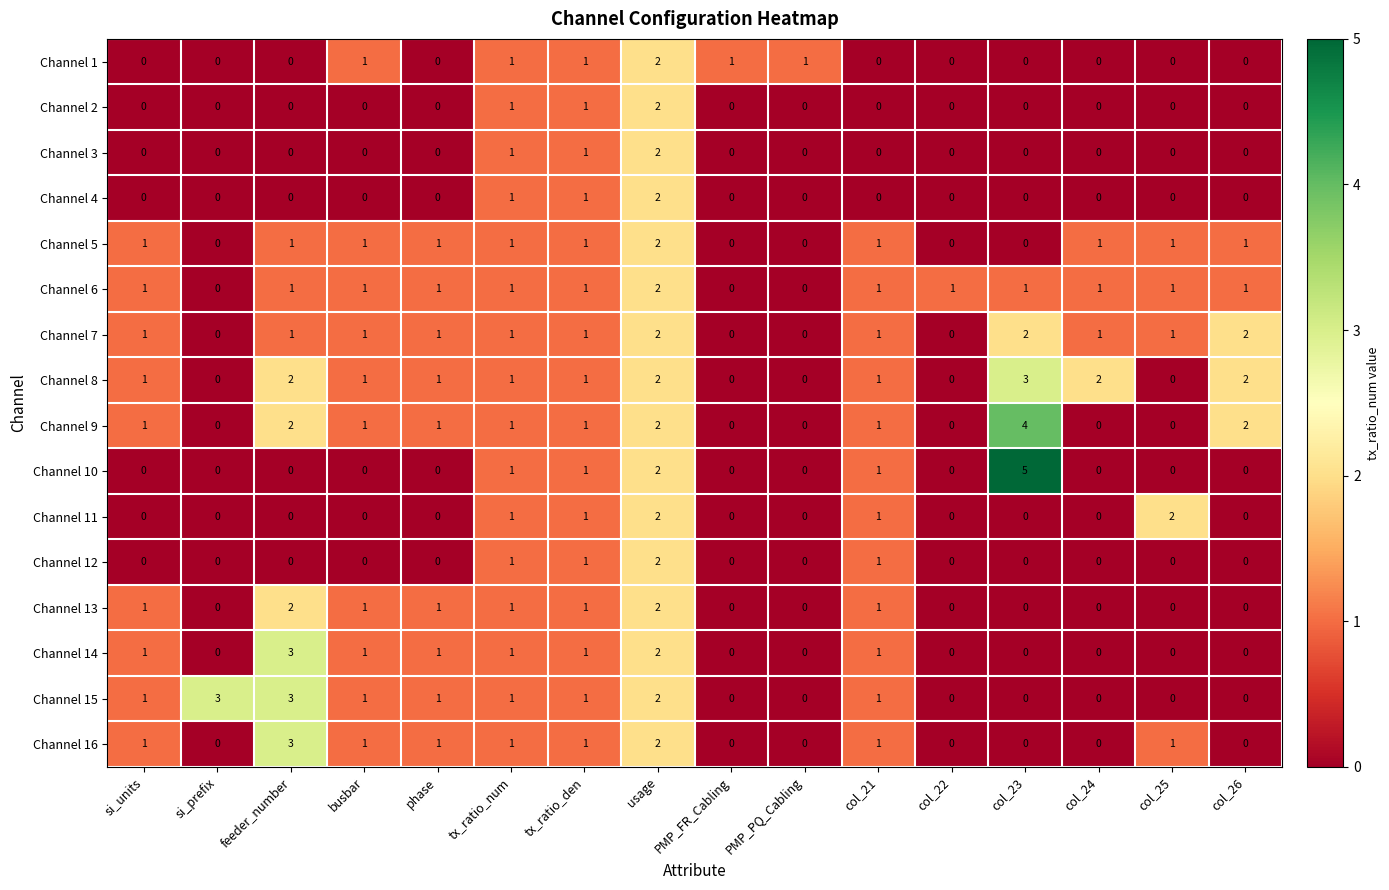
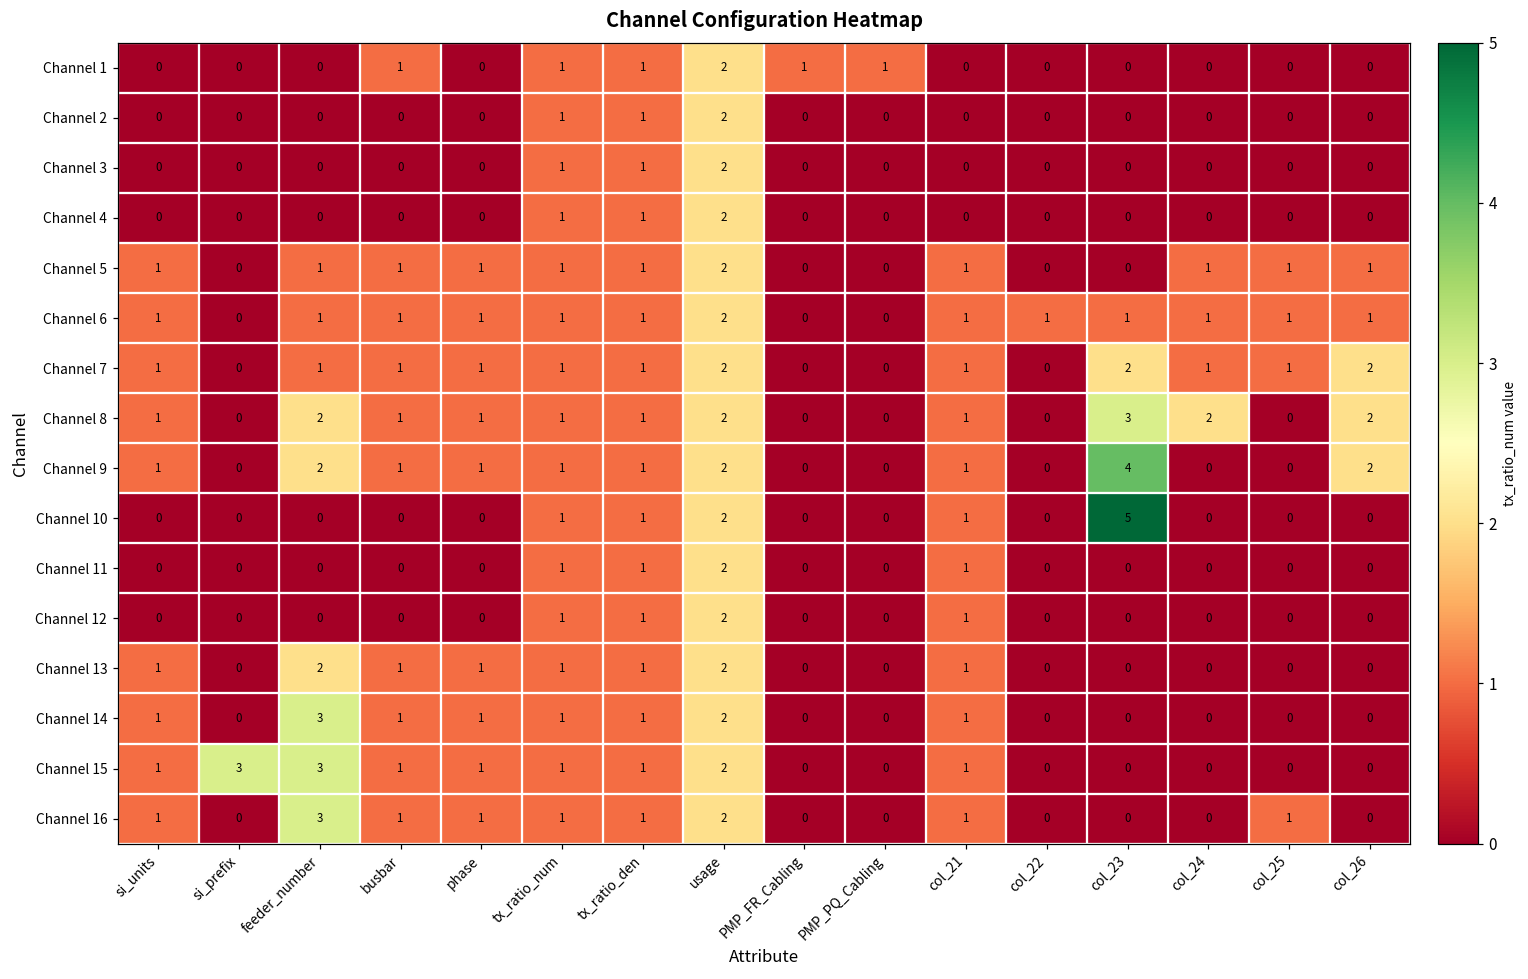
Channel 11, col_25: 2 -> 0
